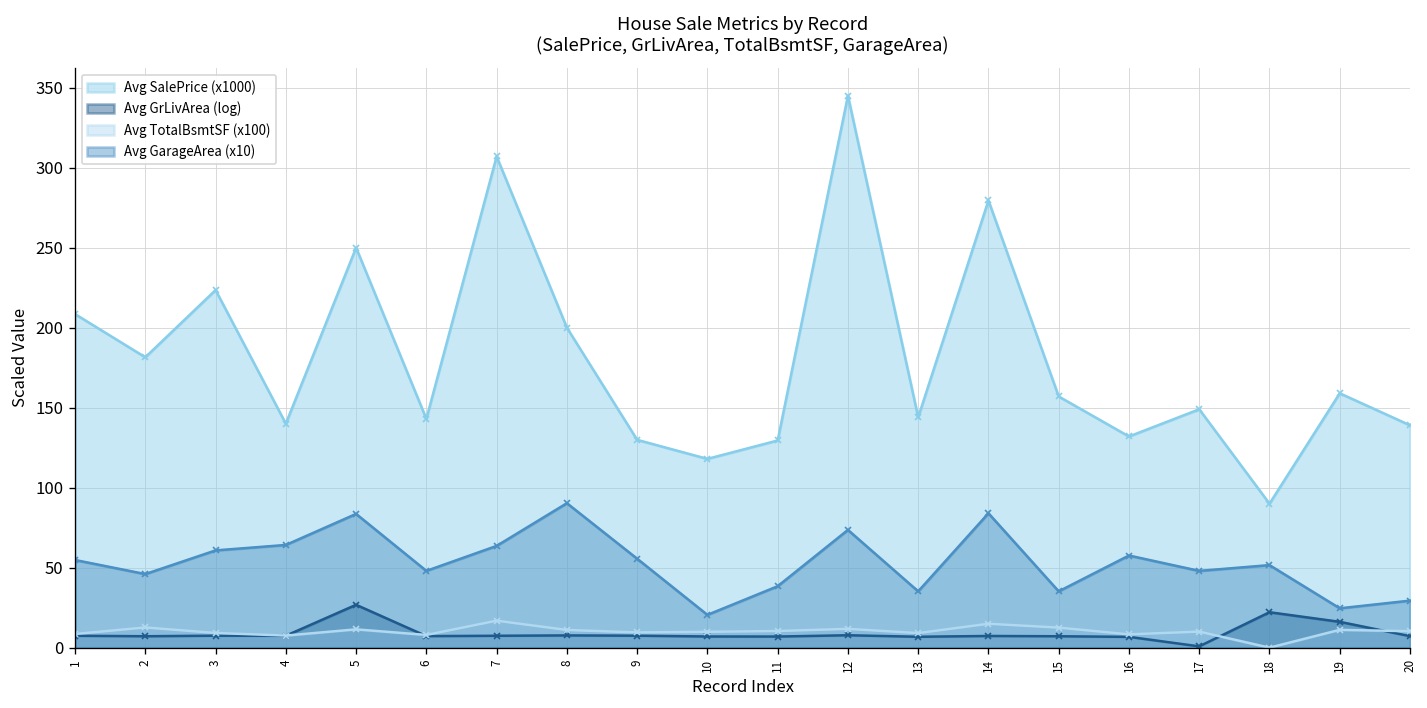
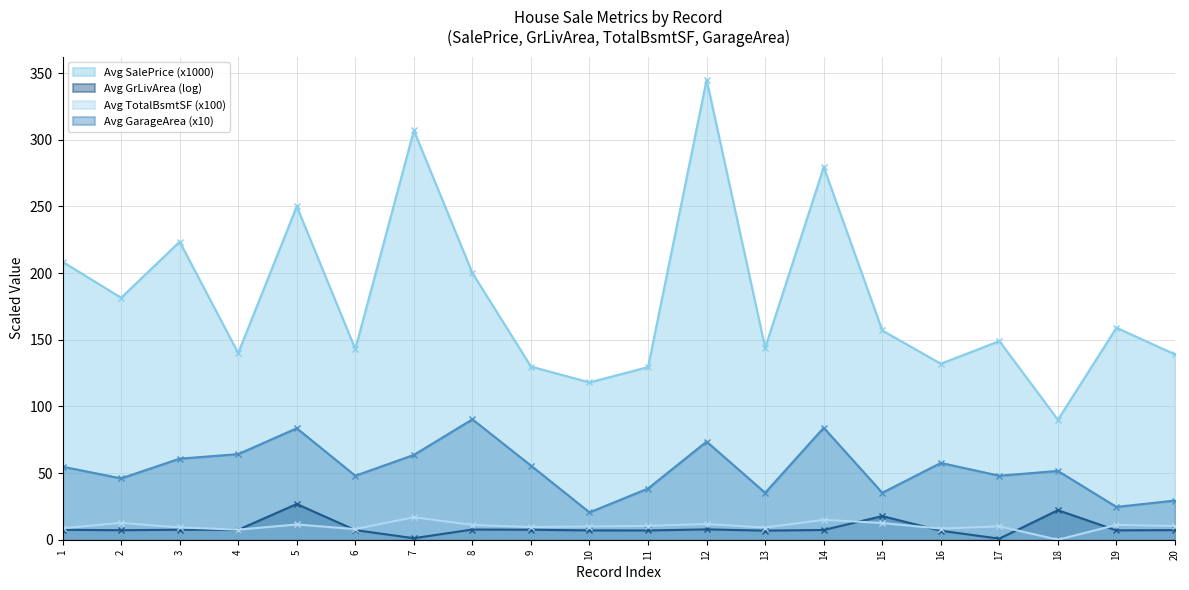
Avg GrLivArea (log), 7: 7 -> 1
Avg GrLivArea (log), 15: 7 -> 18
Avg GrLivArea (log), 19: 16 -> 7
